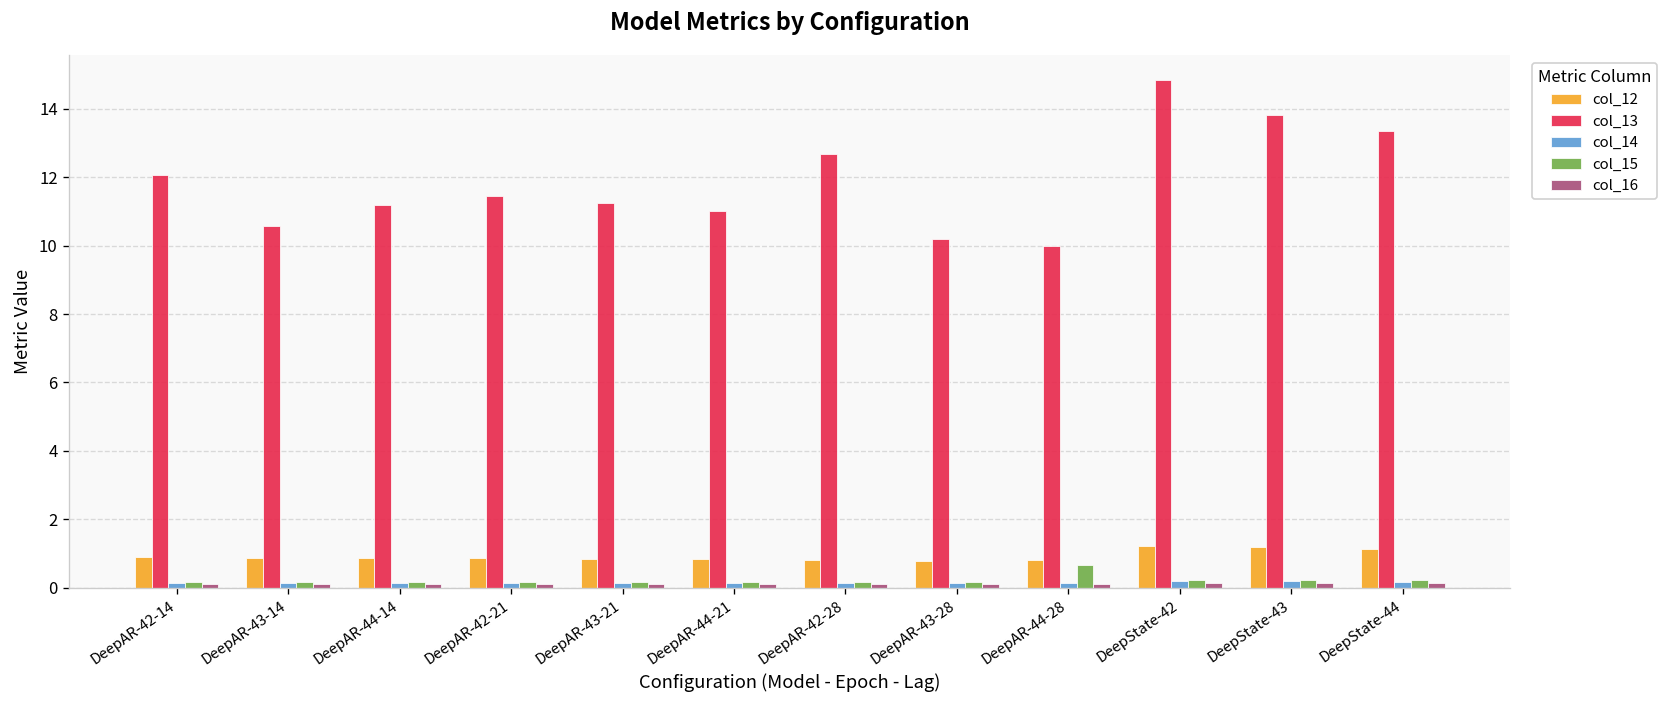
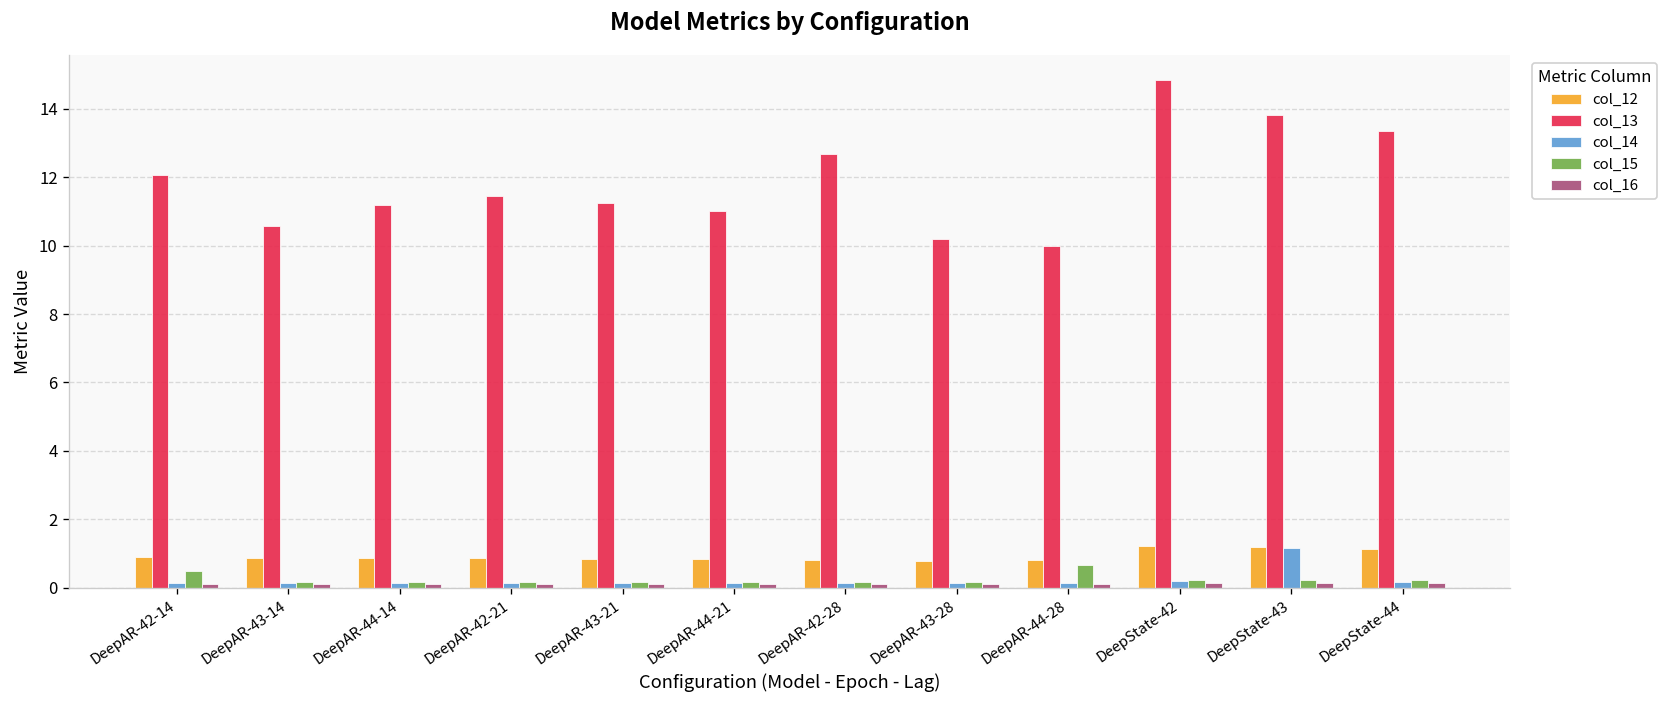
col_15, DeepAR-42-14: 0.2 -> 0.5
col_14, DeepState-43: 0.2 -> 1.2
